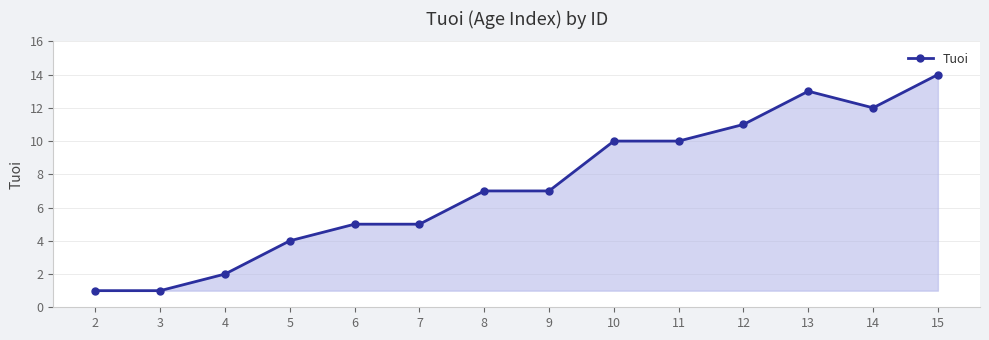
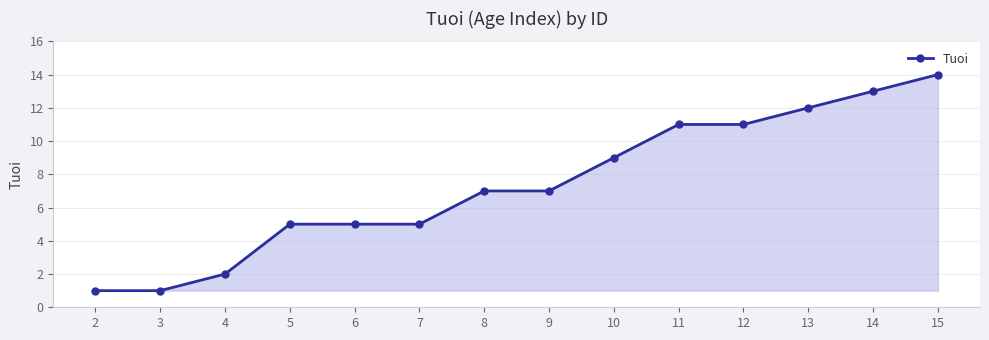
5: 4 -> 5
10: 10 -> 9
11: 10 -> 11
13: 13 -> 12
14: 12 -> 13
